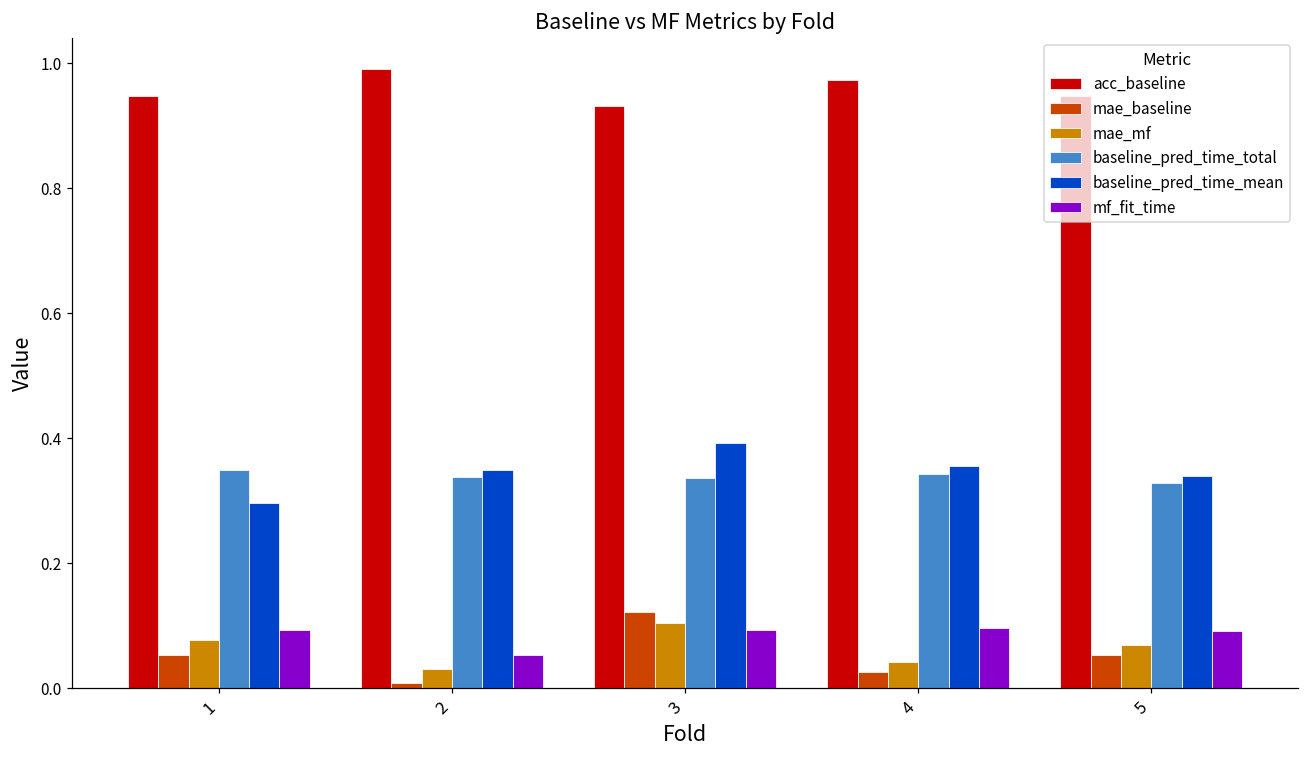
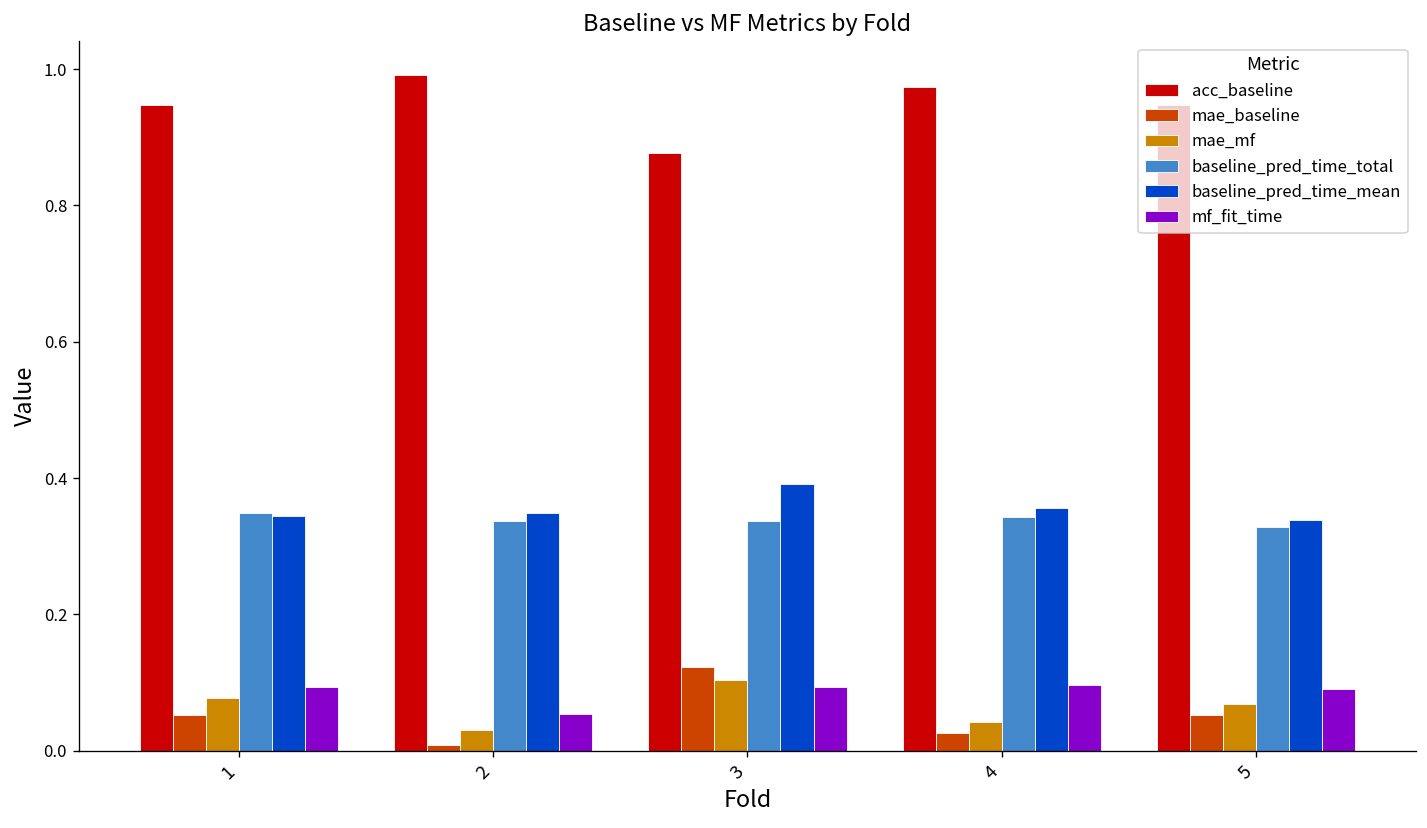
baseline_pred_time_mean, 1: 0.30 -> 0.34
acc_baseline, 3: 0.93 -> 0.88
